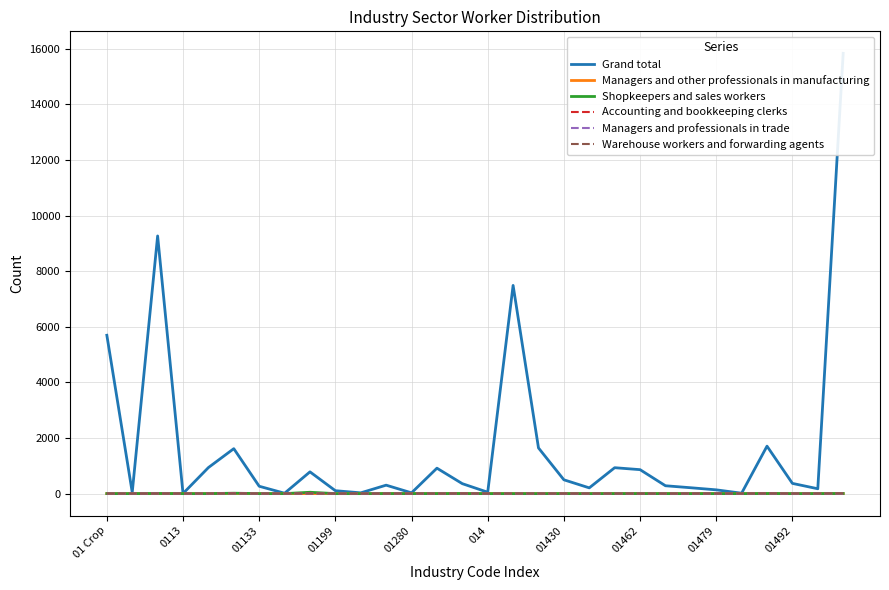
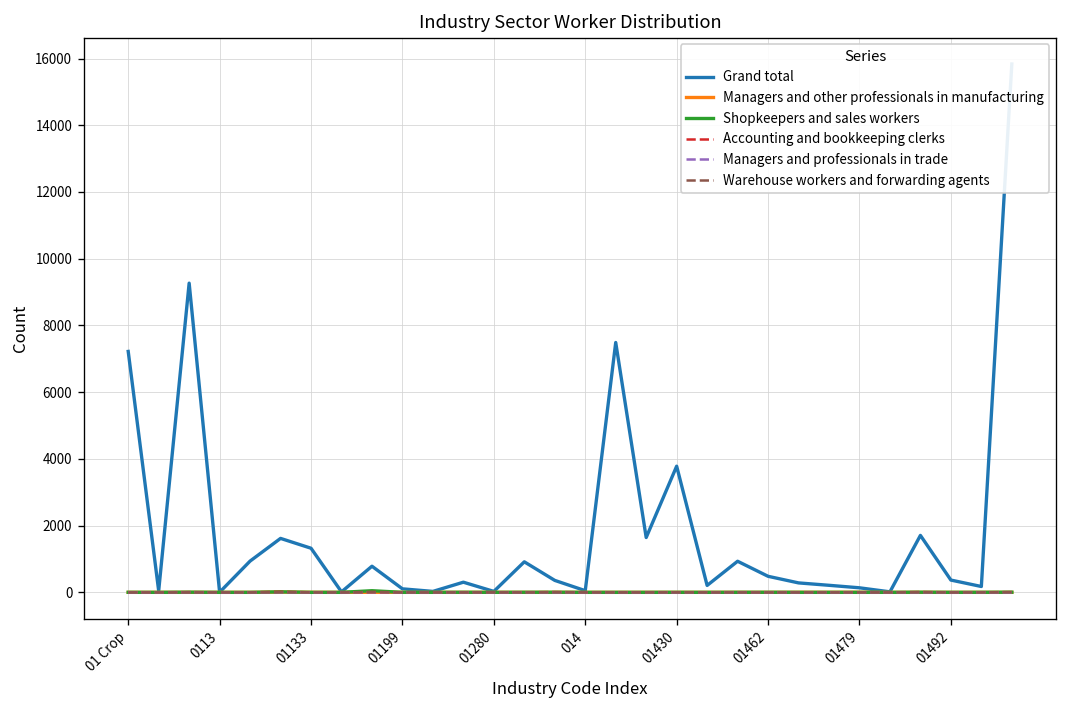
Grand total, 01 Crop: 5700 -> 7200
Grand total, 01133: 300 -> 1300
Grand total, 01430: 500 -> 3800
Grand total, 01462: 900 -> 500
